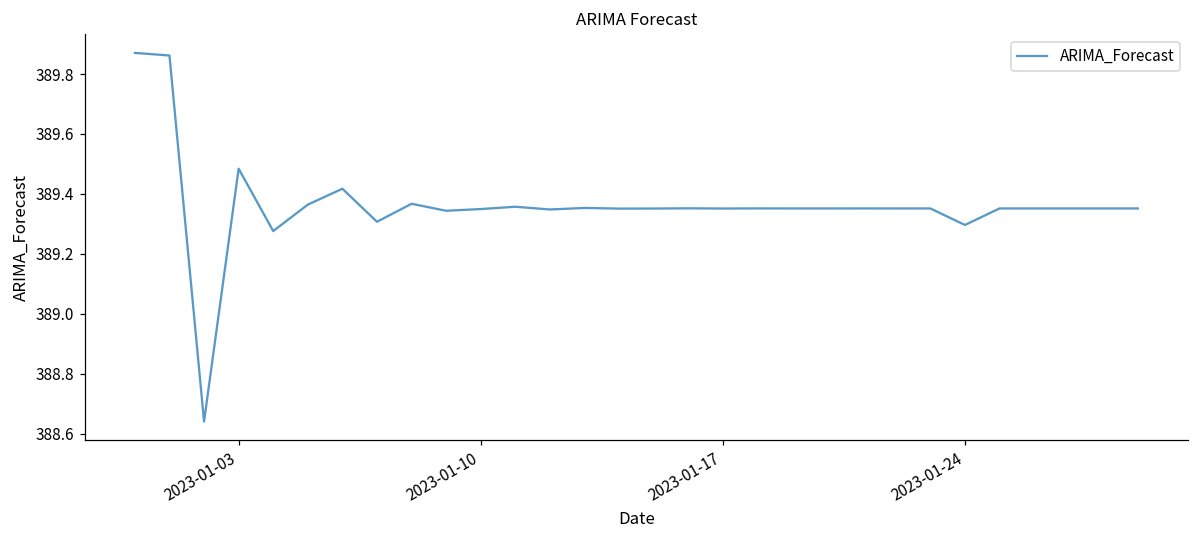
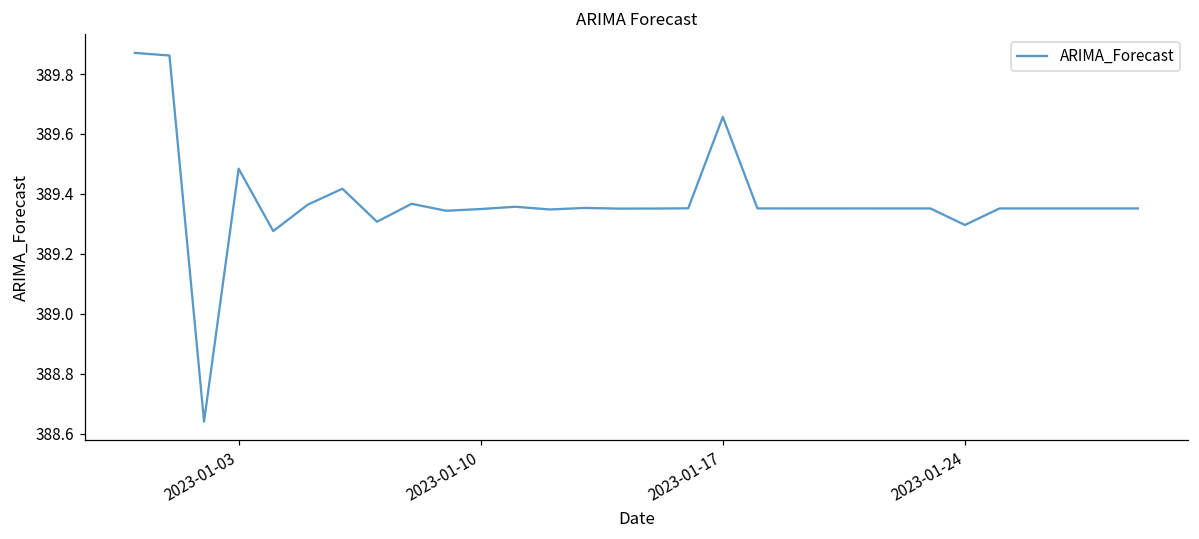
2023-01-17: 389.35 -> 389.66
